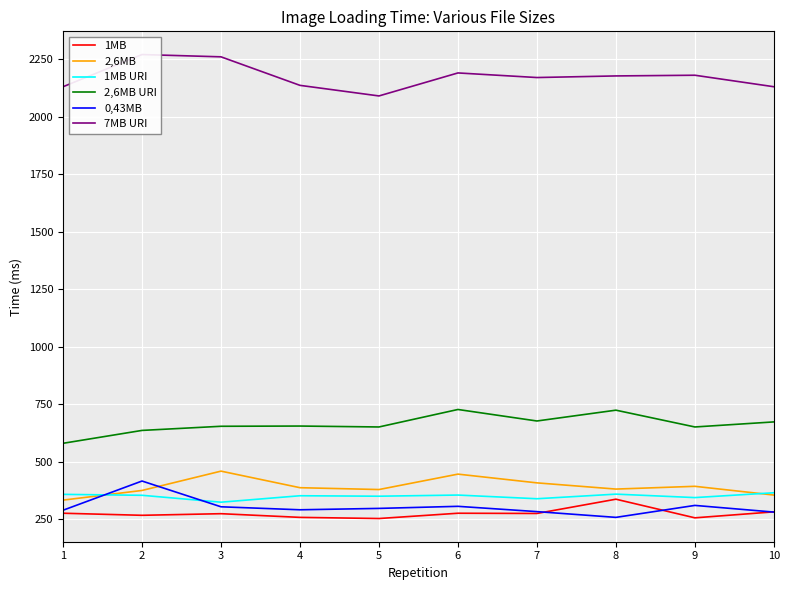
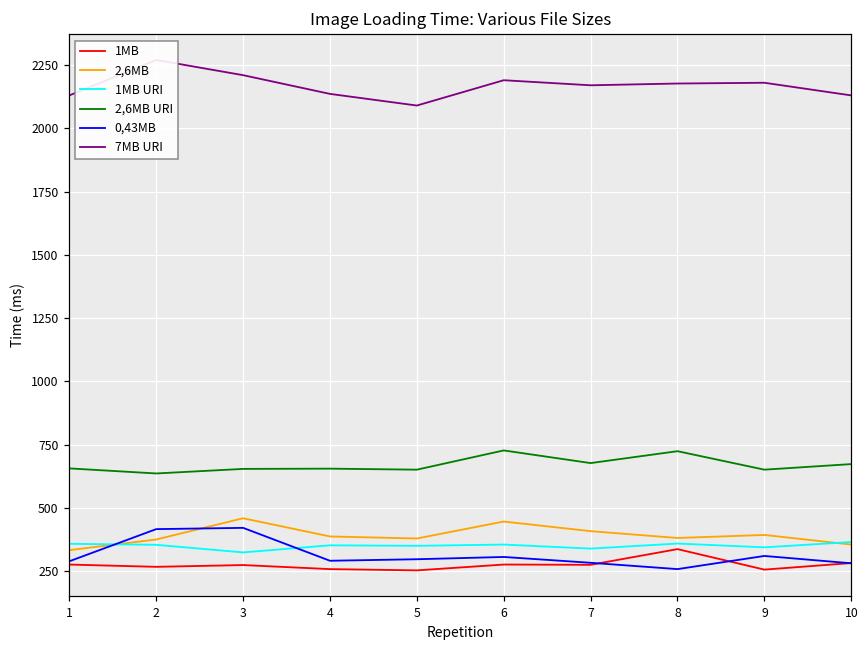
2,6MB URI, 1: 580 -> 660
0,43MB, 3: 300 -> 420
7MB URI, 3: 2260 -> 2210
